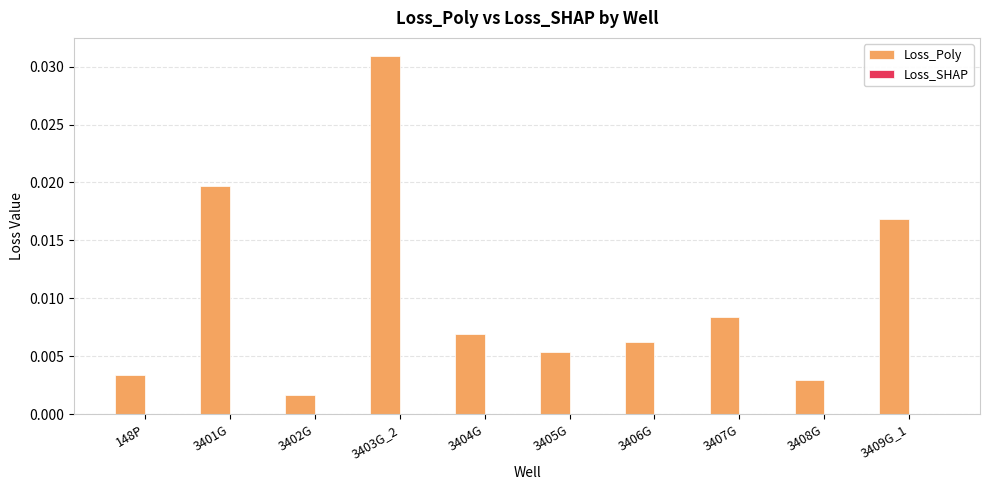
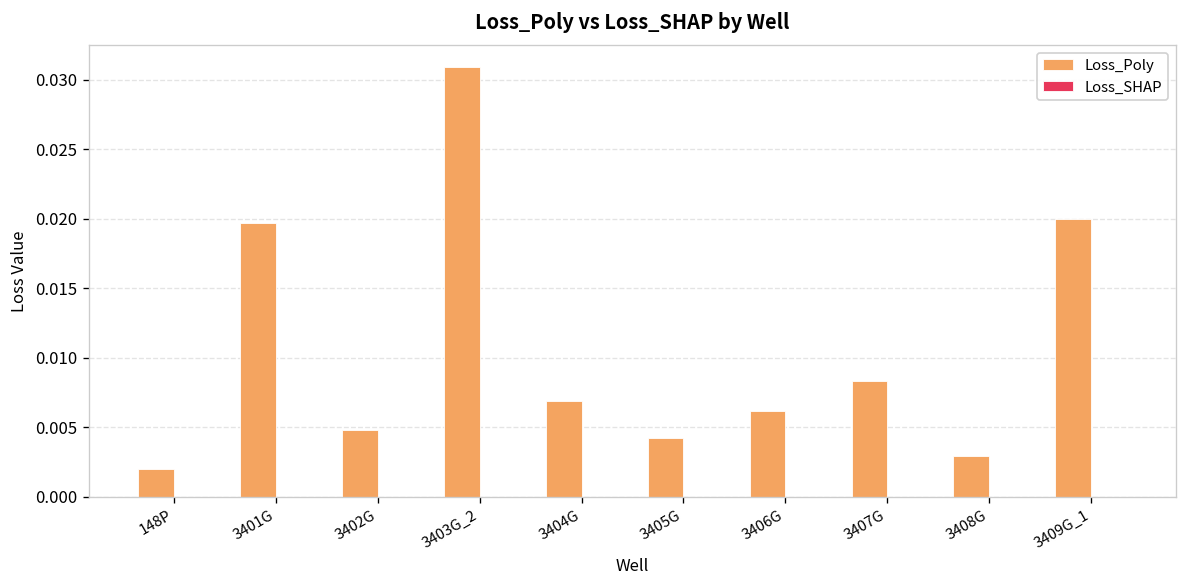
Loss_Poly, 148P: 0.0034 -> 0.0020
Loss_Poly, 3402G: 0.0017 -> 0.0048
Loss_Poly, 3405G: 0.0054 -> 0.0042
Loss_Poly, 3409G_1: 0.0168 -> 0.0200
